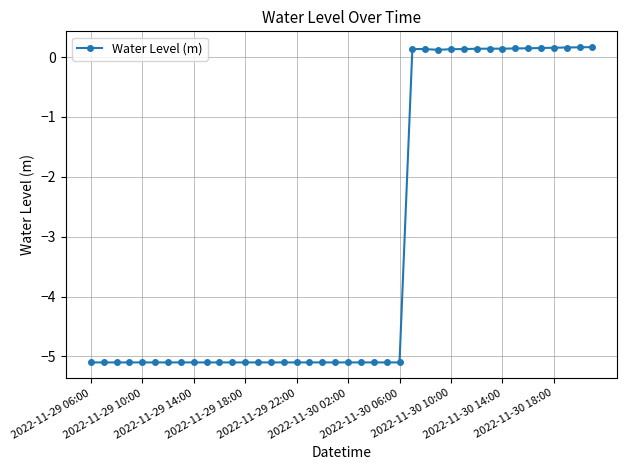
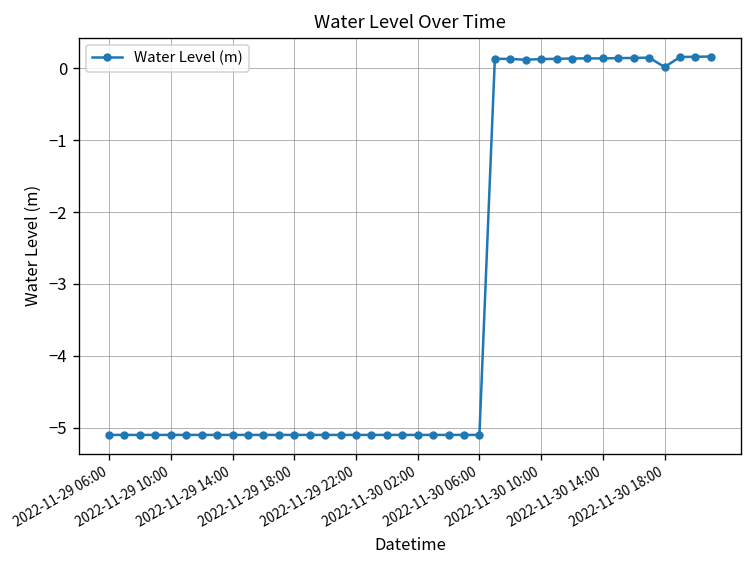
2022-11-30 18:00: 0.2 -> 0.0
